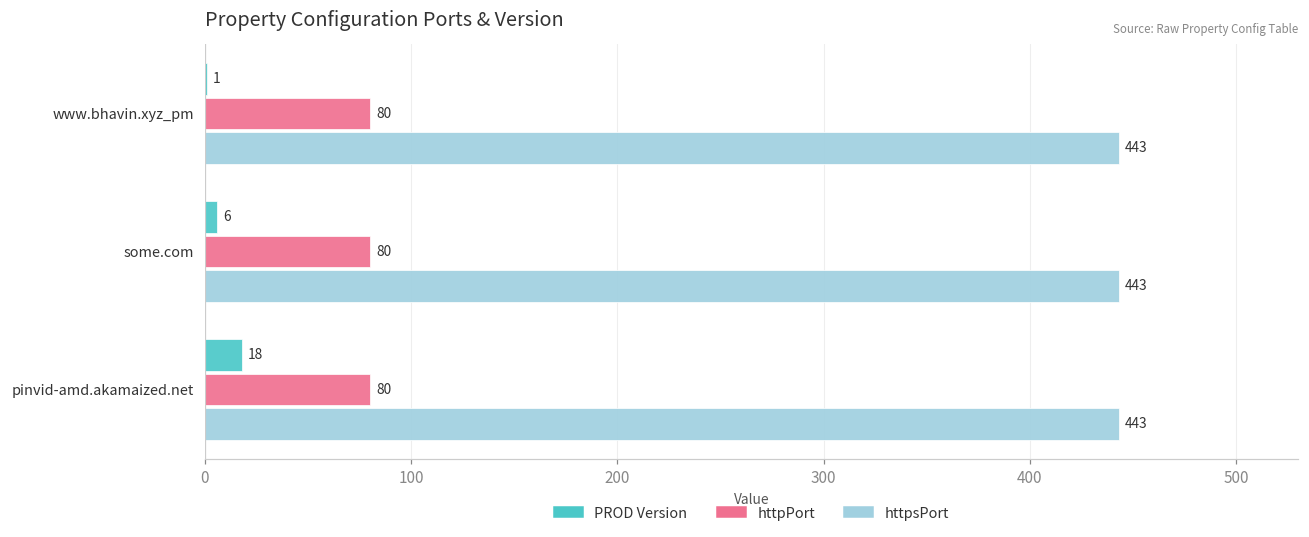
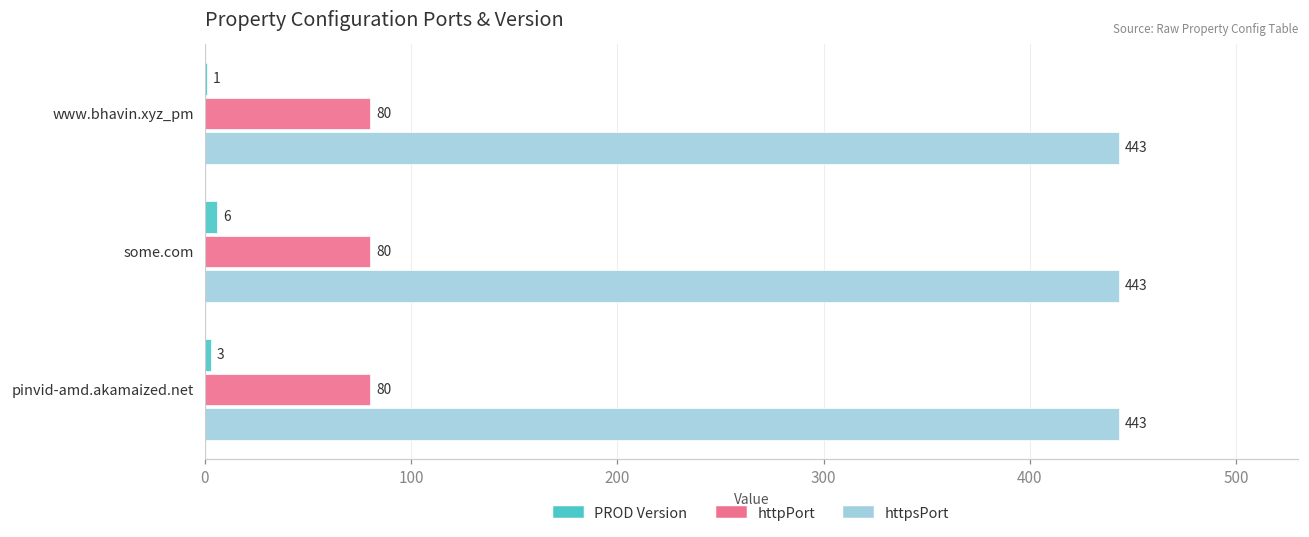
PROD Version, pinvid-amd.akamaized.net: 18 -> 3
